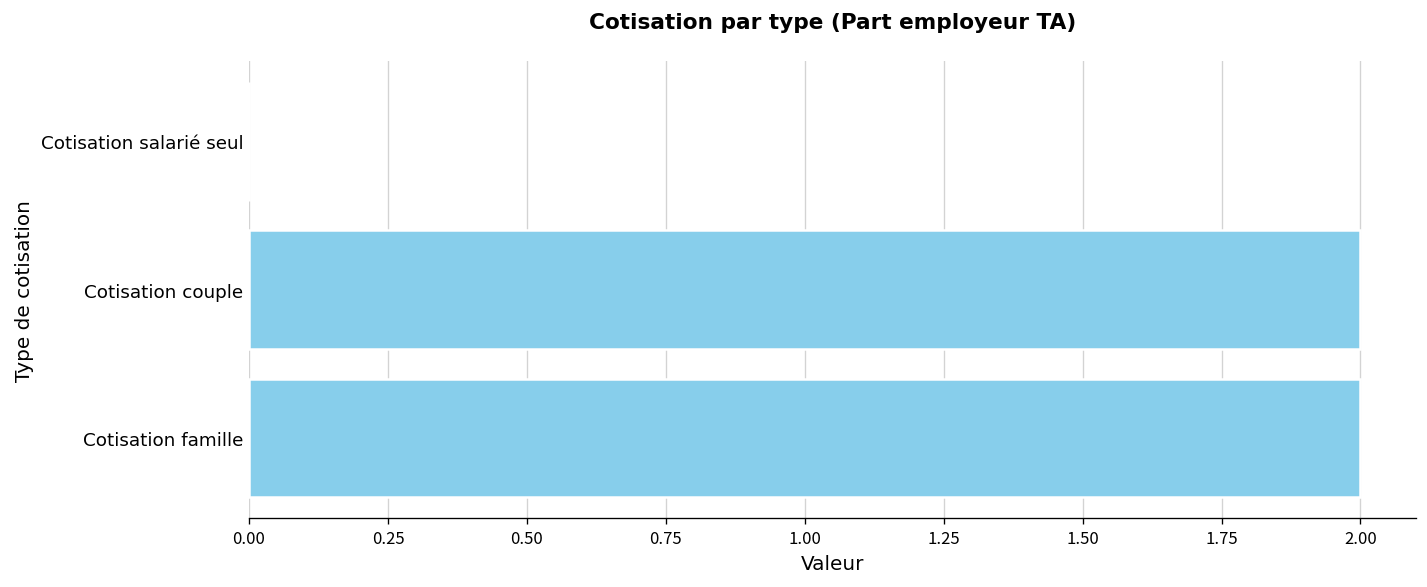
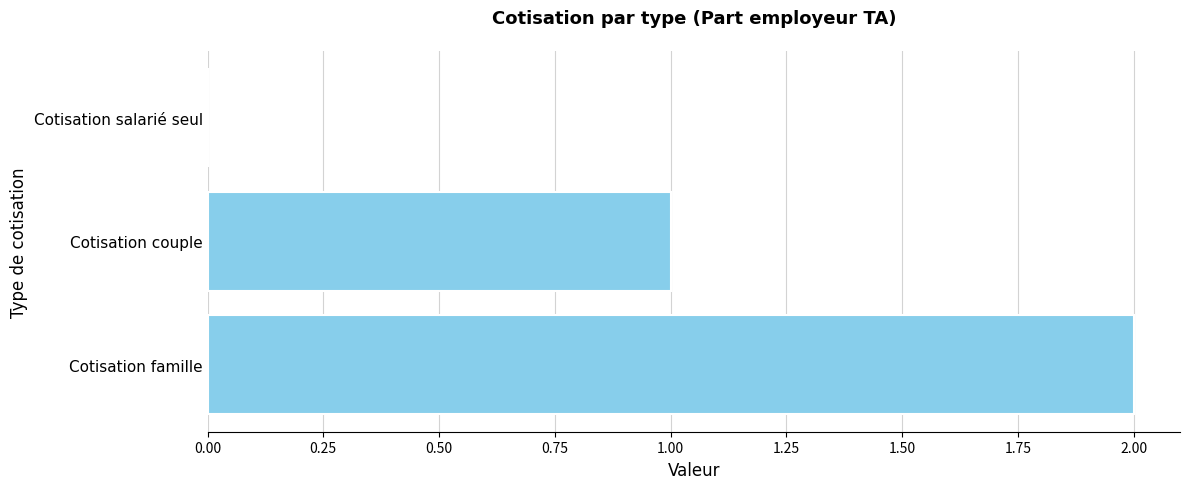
Cotisation couple: 2 -> 1
